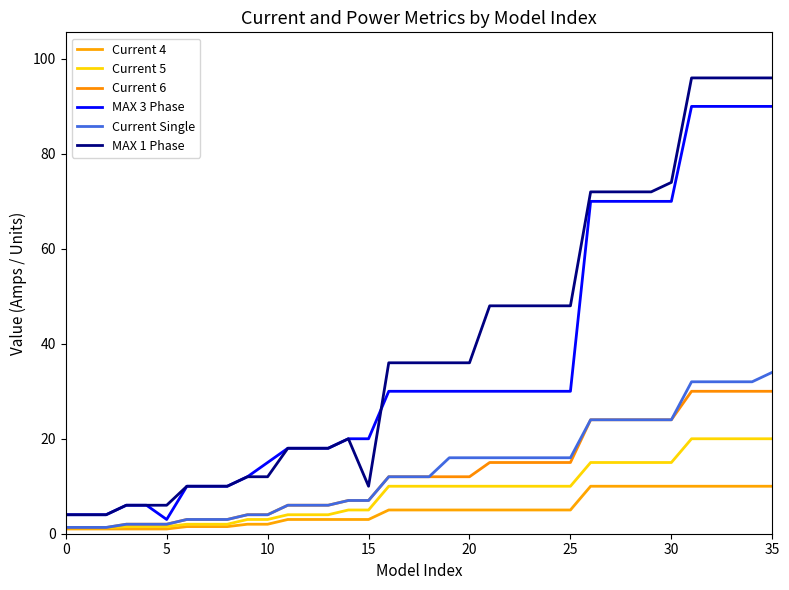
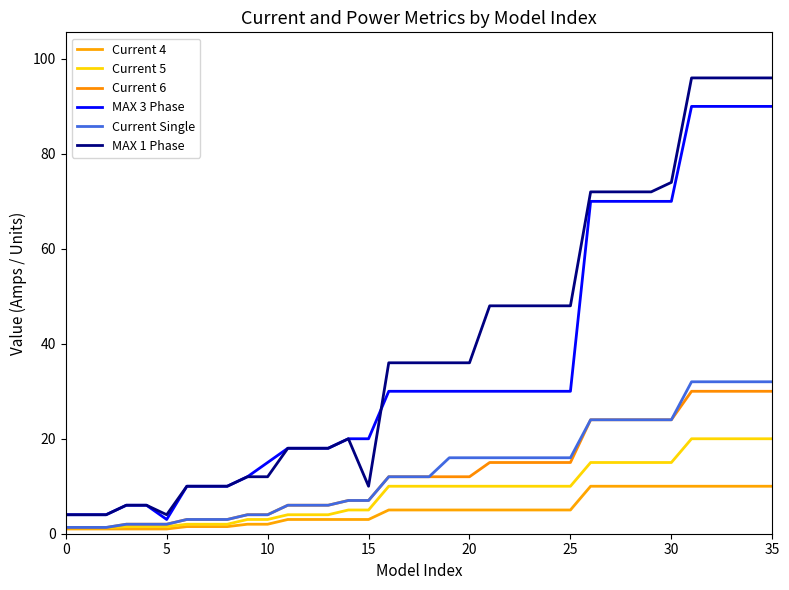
MAX 1 Phase, 5: 6 -> 4
Current Single, 35: 34 -> 32
